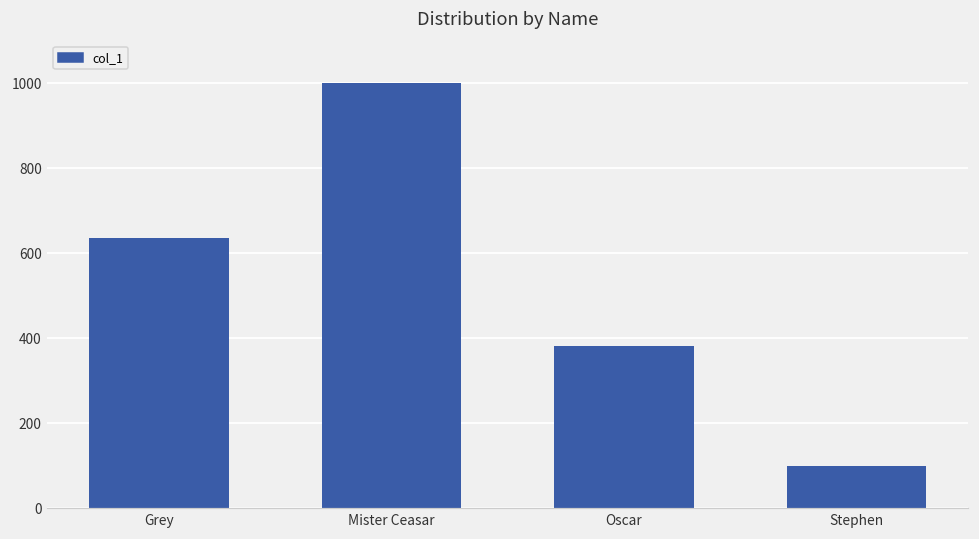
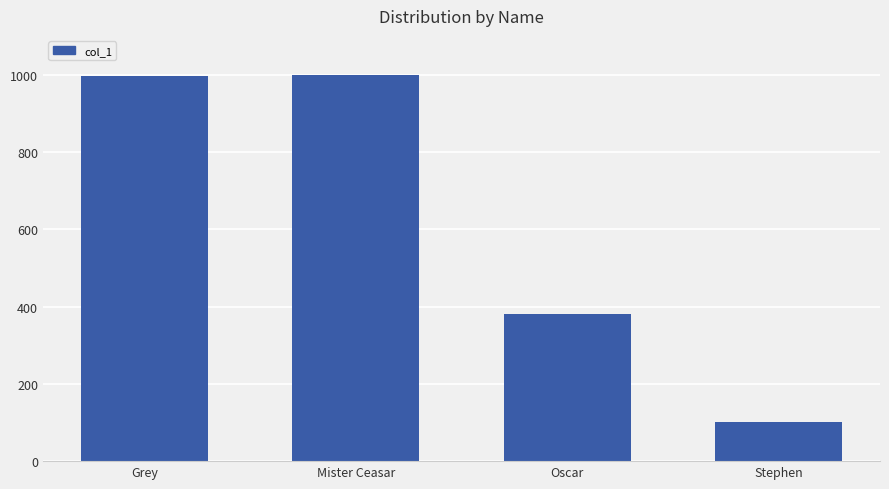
Grey: 640 -> 1000
